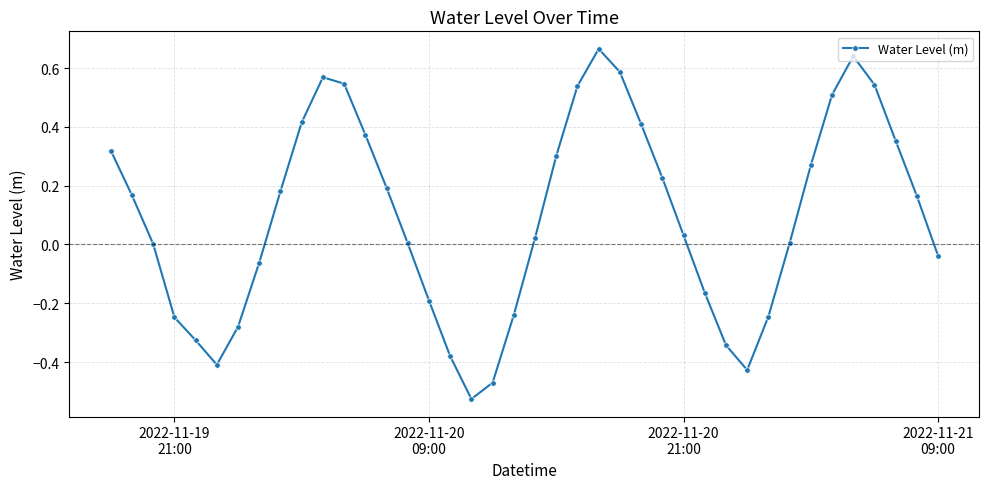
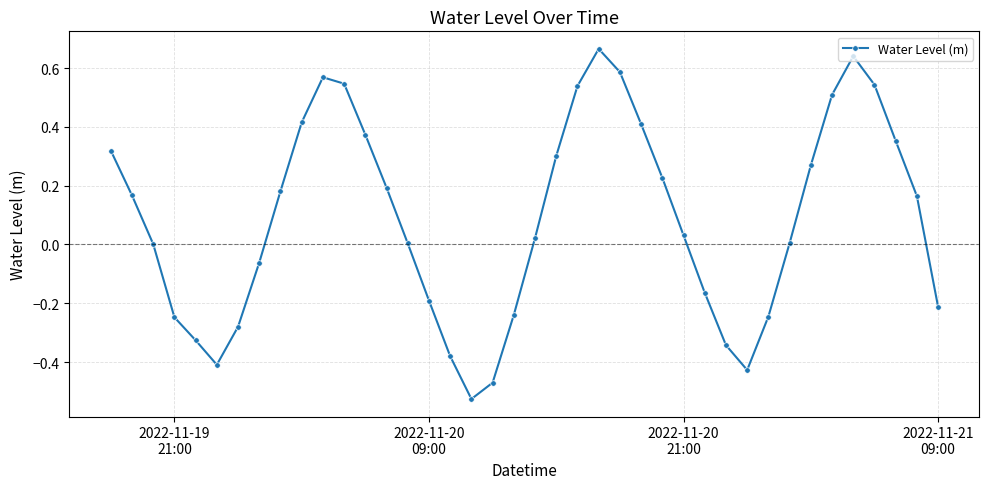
2022-11-21 09:00: -0.04 -> -0.21
